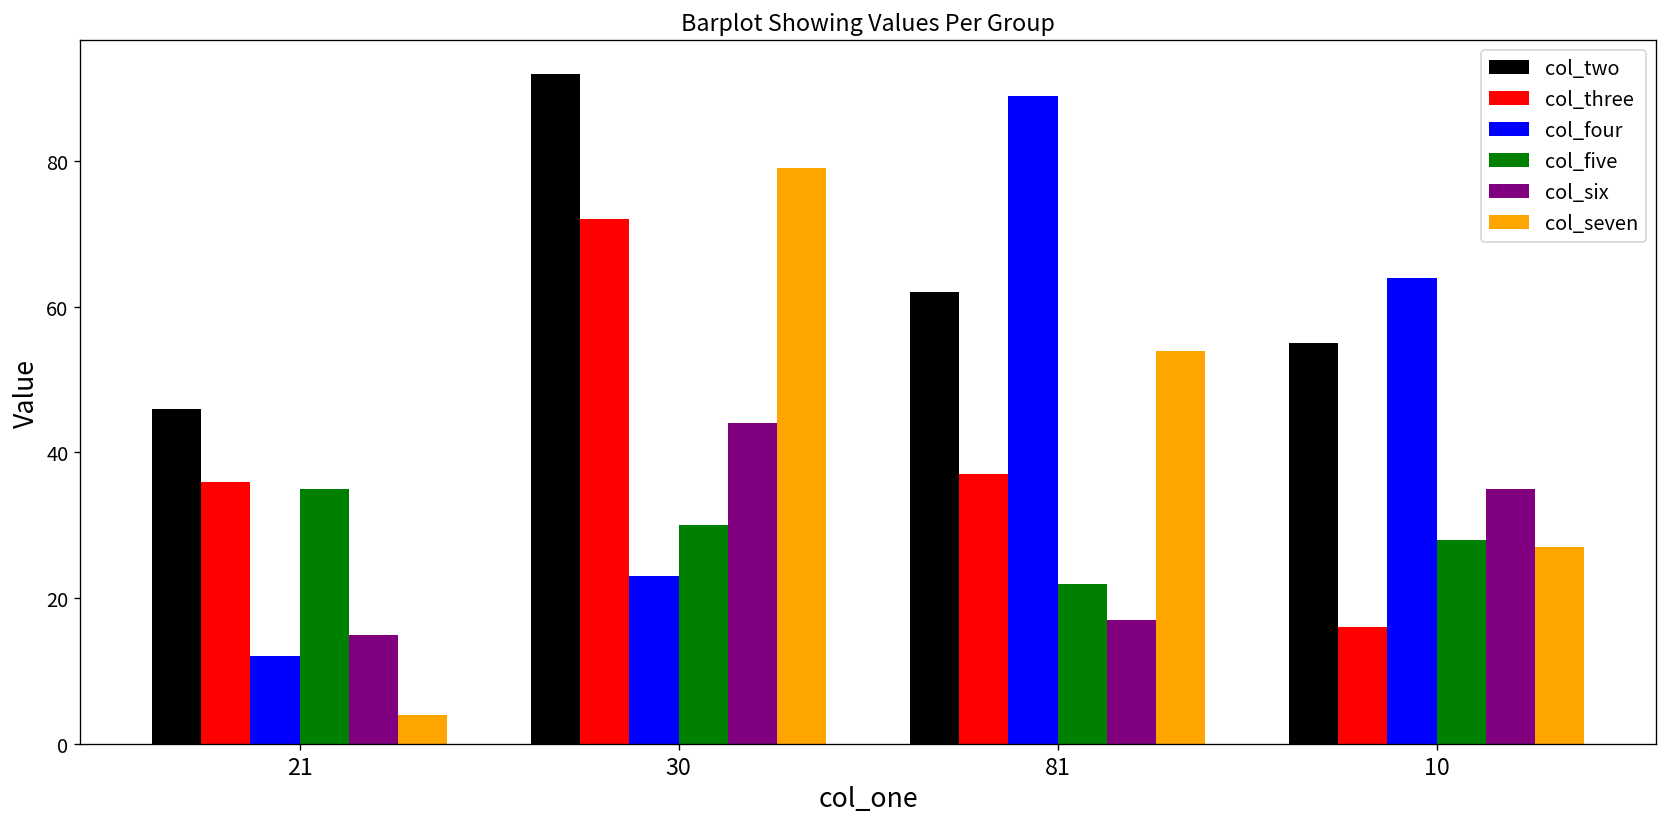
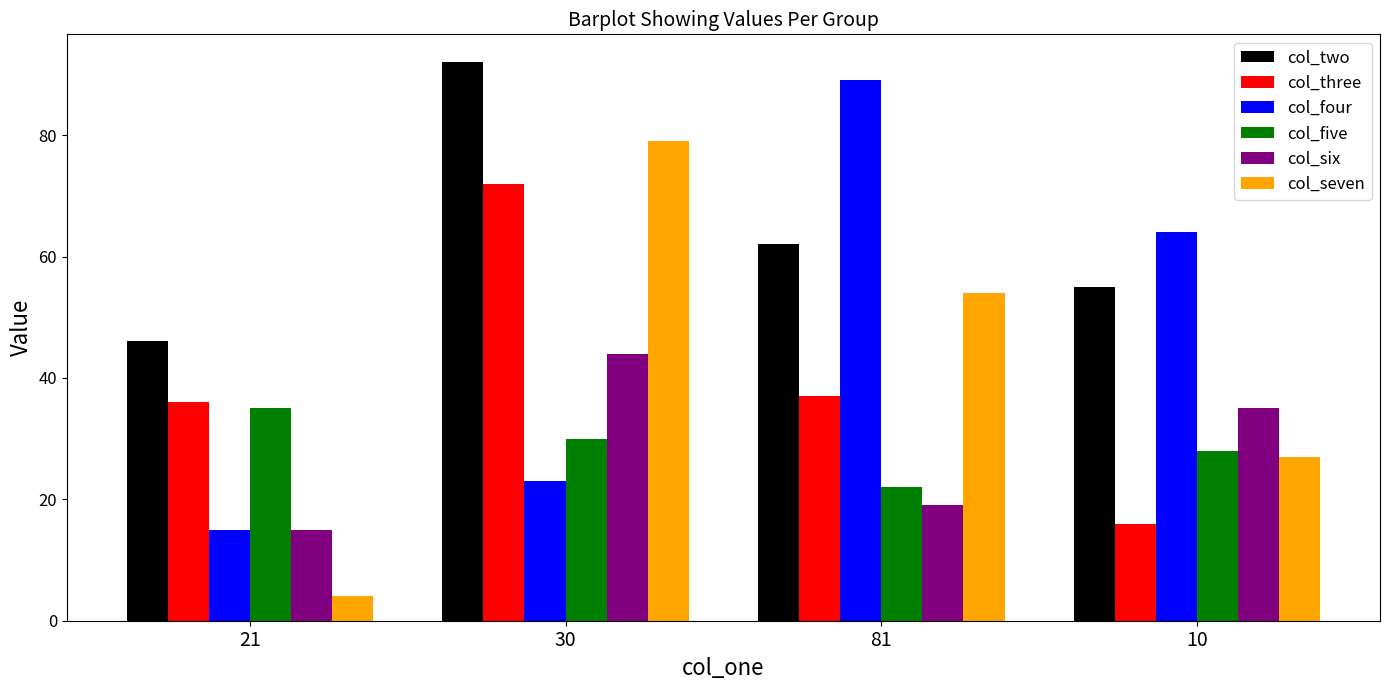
col_four, 21: 12 -> 15
col_six, 81: 17 -> 19
